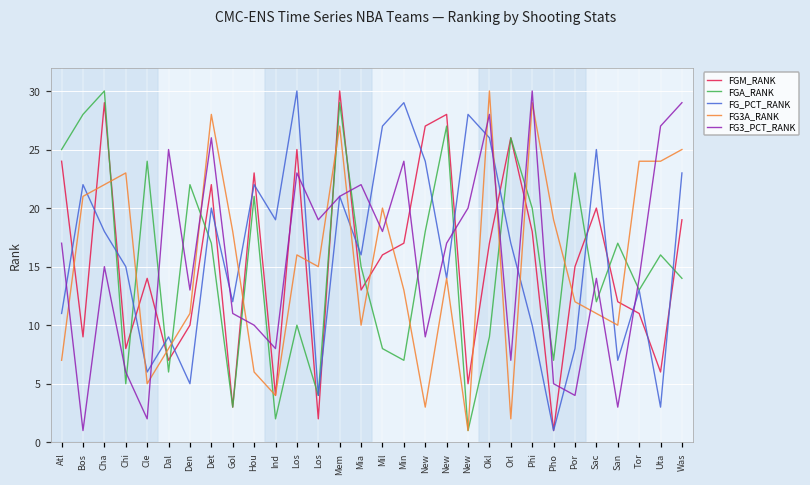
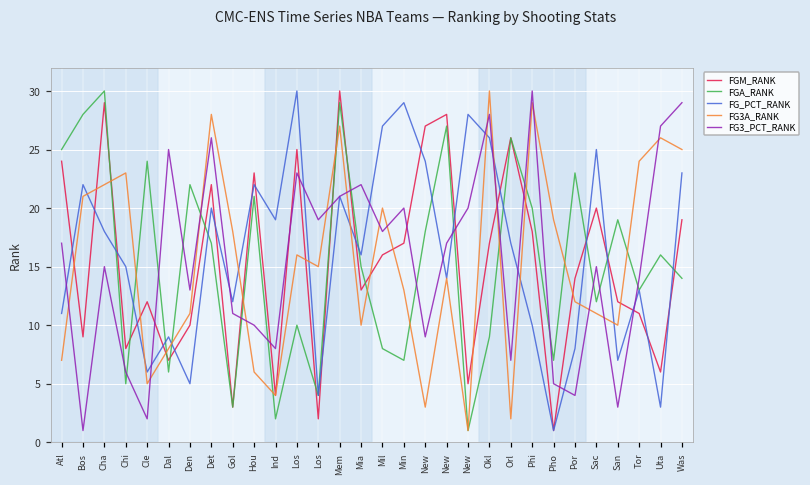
FGM_RANK, Cle: 14 -> 12
FG3_PCT_RANK, Min: 24 -> 20
FGM_RANK, Por: 15 -> 14
FG3_PCT_RANK, Sac: 14 -> 15
FGA_RANK, San: 17 -> 19
FG3A_RANK, Uta: 24 -> 26
